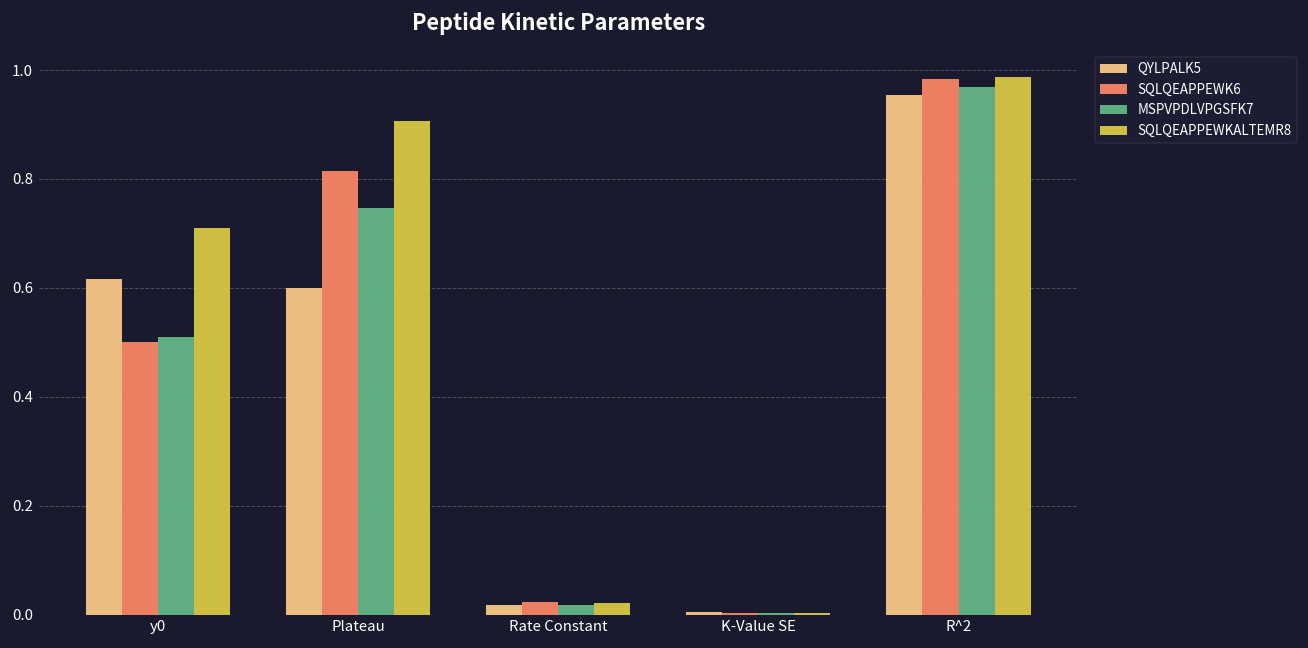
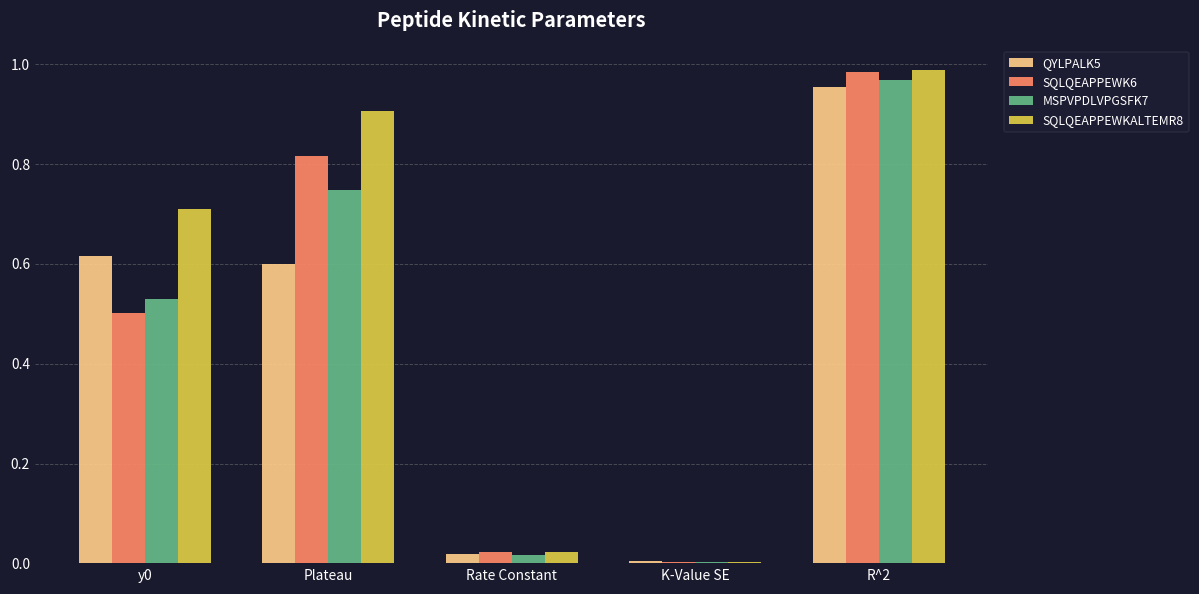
MSPVPDLVPGSFK7, y0: 0.51 -> 0.53
